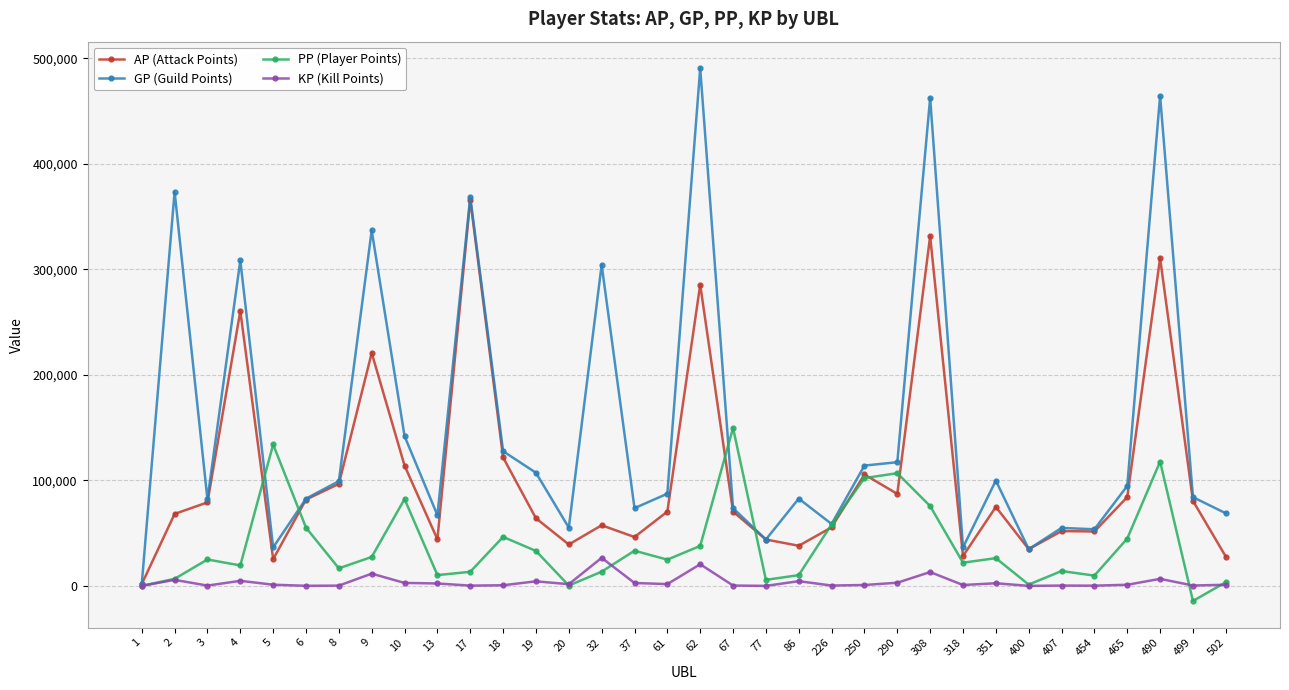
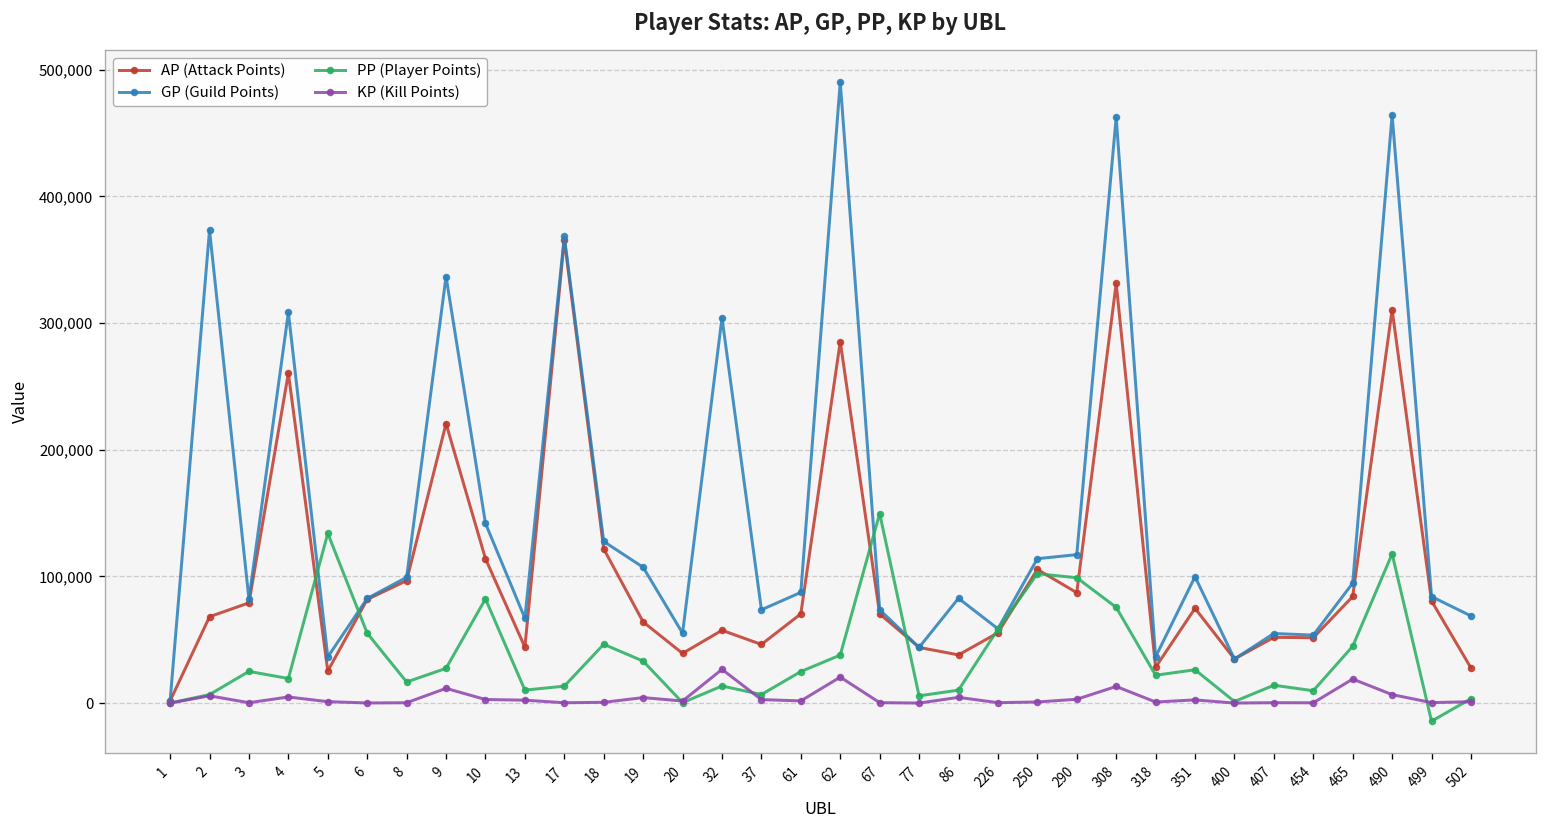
PP (Player Points), 37: 33,000 -> 7,000
PP (Player Points), 290: 107,000 -> 99,000
KP (Kill Points), 465: 1,000 -> 19,000
